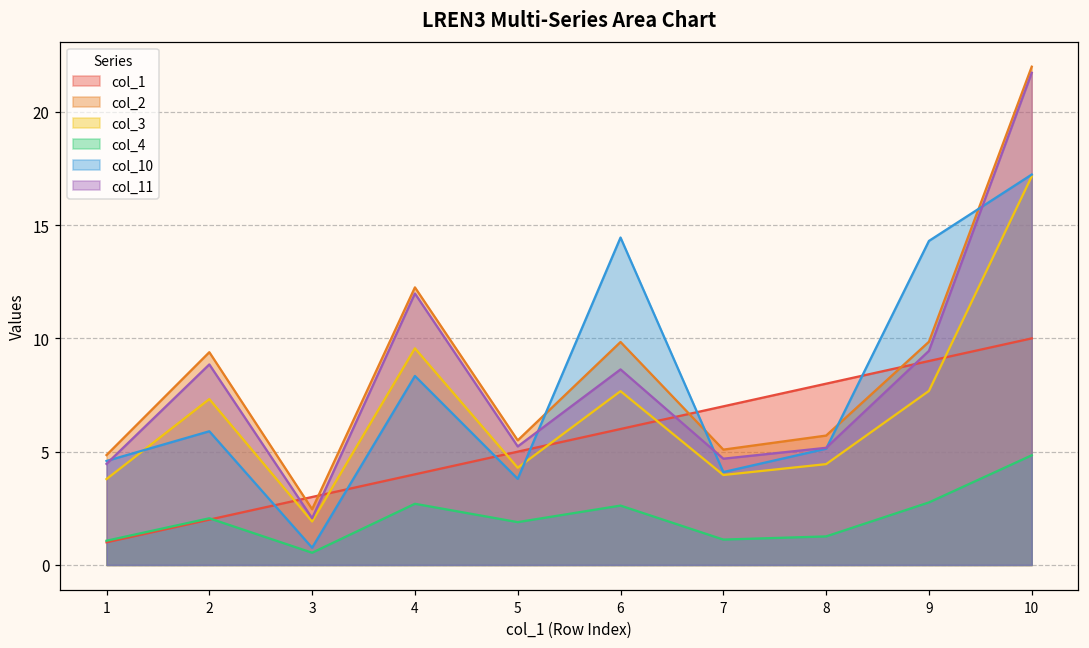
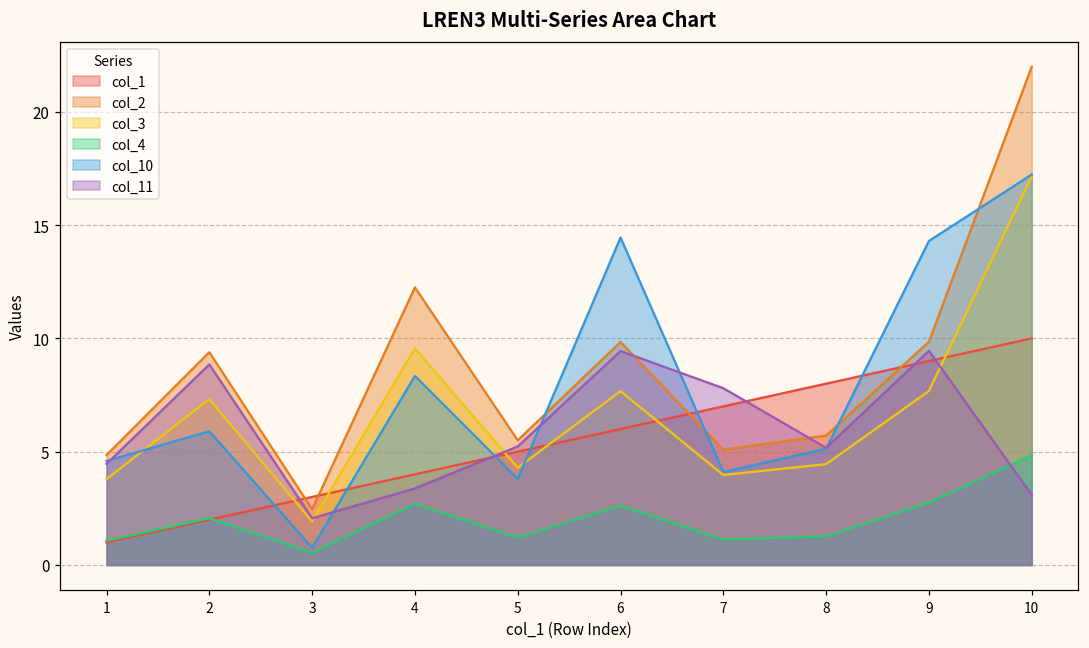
col_11, 4: 12.0 -> 3.4
col_4, 5: 1.9 -> 1.2
col_11, 6: 8.6 -> 9.4
col_11, 7: 4.7 -> 7.8
col_11, 10: 21.7 -> 3.1
